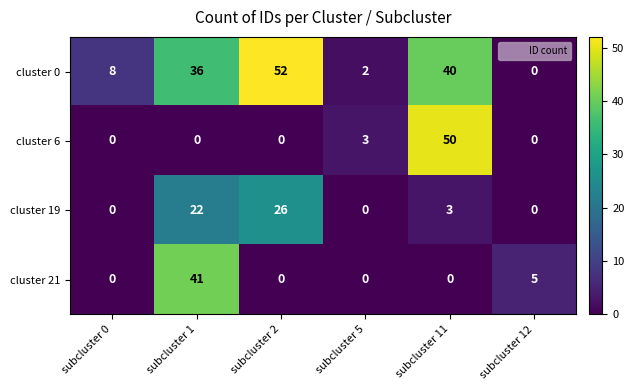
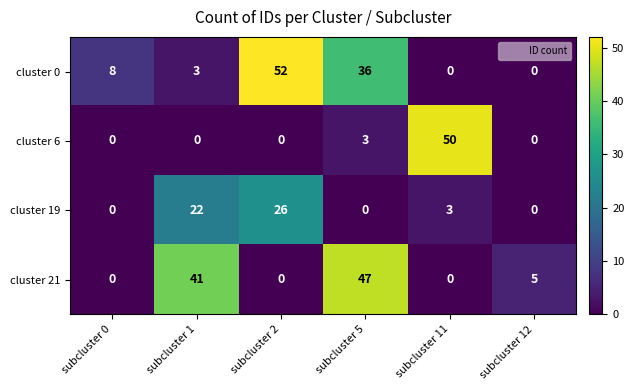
cluster 0, subcluster 1: 36 -> 3
cluster 0, subcluster 5: 2 -> 36
cluster 0, subcluster 11: 40 -> 0
cluster 21, subcluster 5: 0 -> 47
